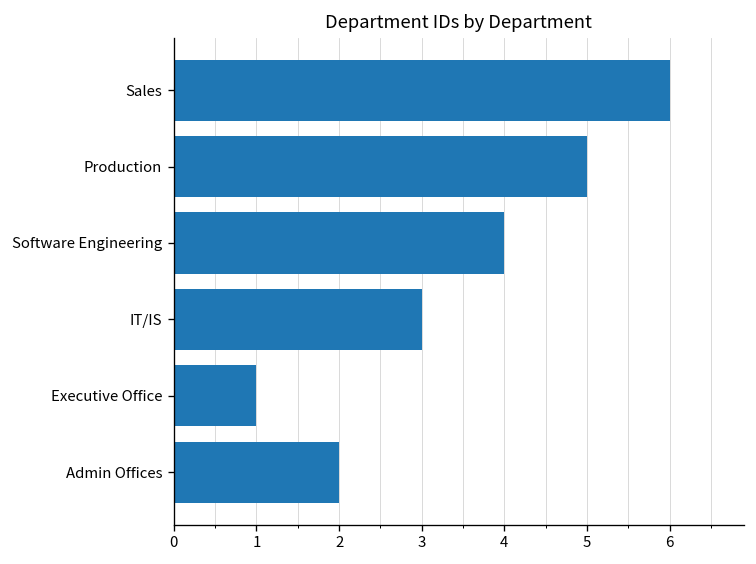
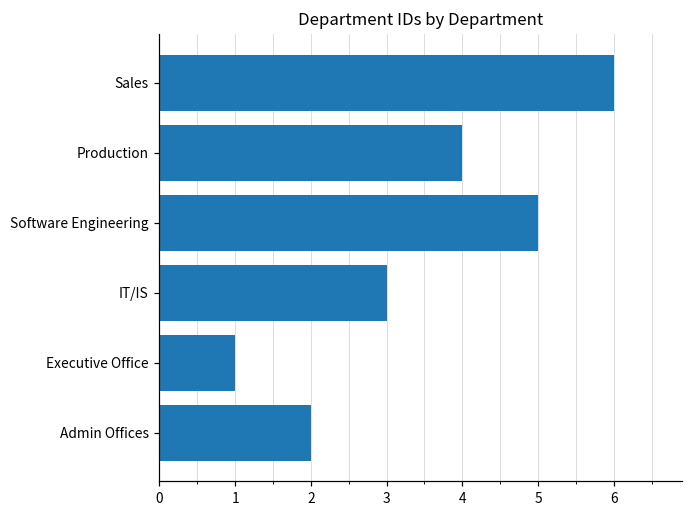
Production: 5 -> 4
Software Engineering: 4 -> 5
